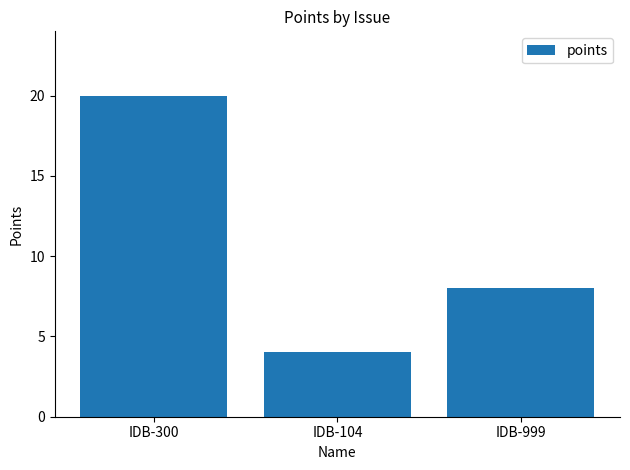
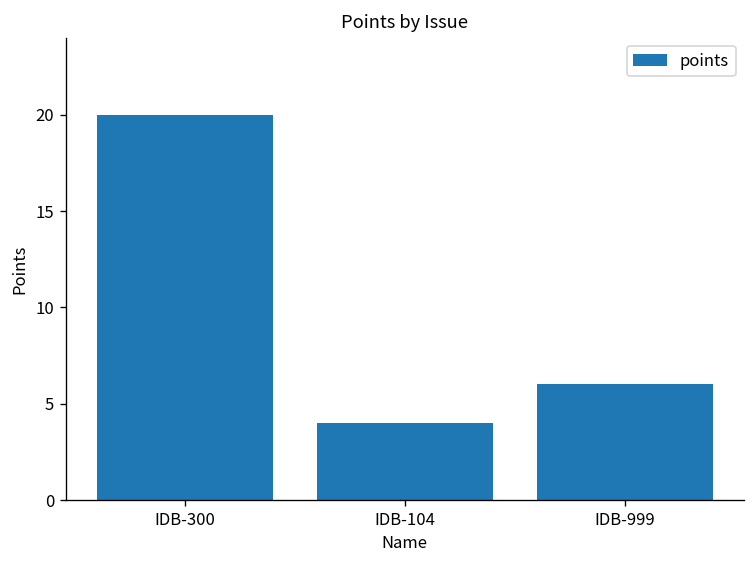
IDB-999: 8 -> 6
